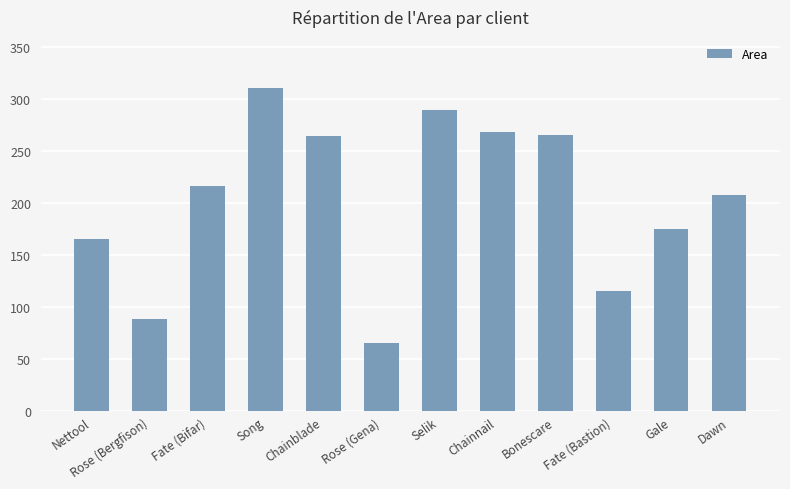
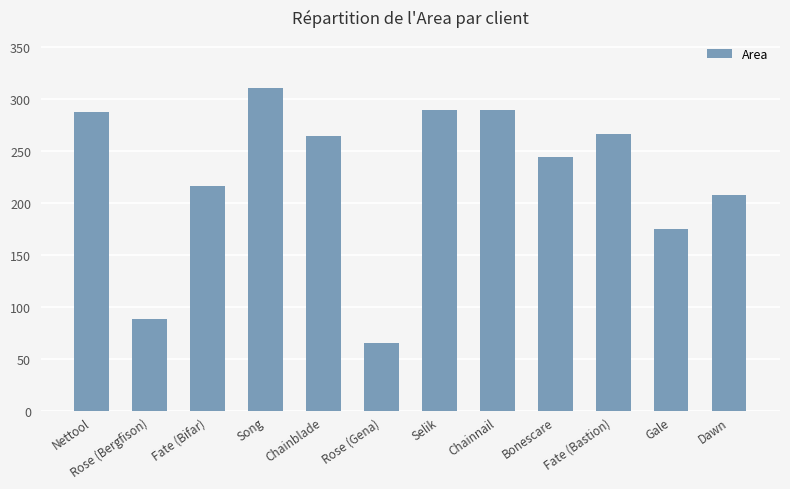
Nettool: 166 -> 288
Chainnail: 269 -> 290
Bonescare: 266 -> 245
Fate (Bastion): 116 -> 267
